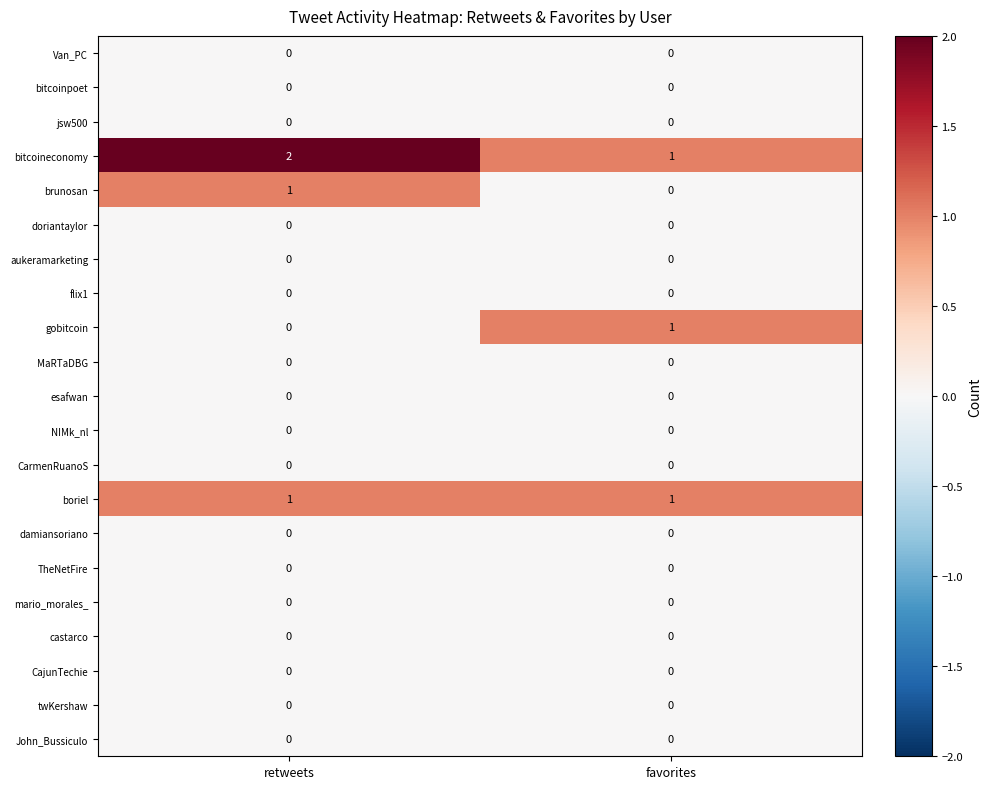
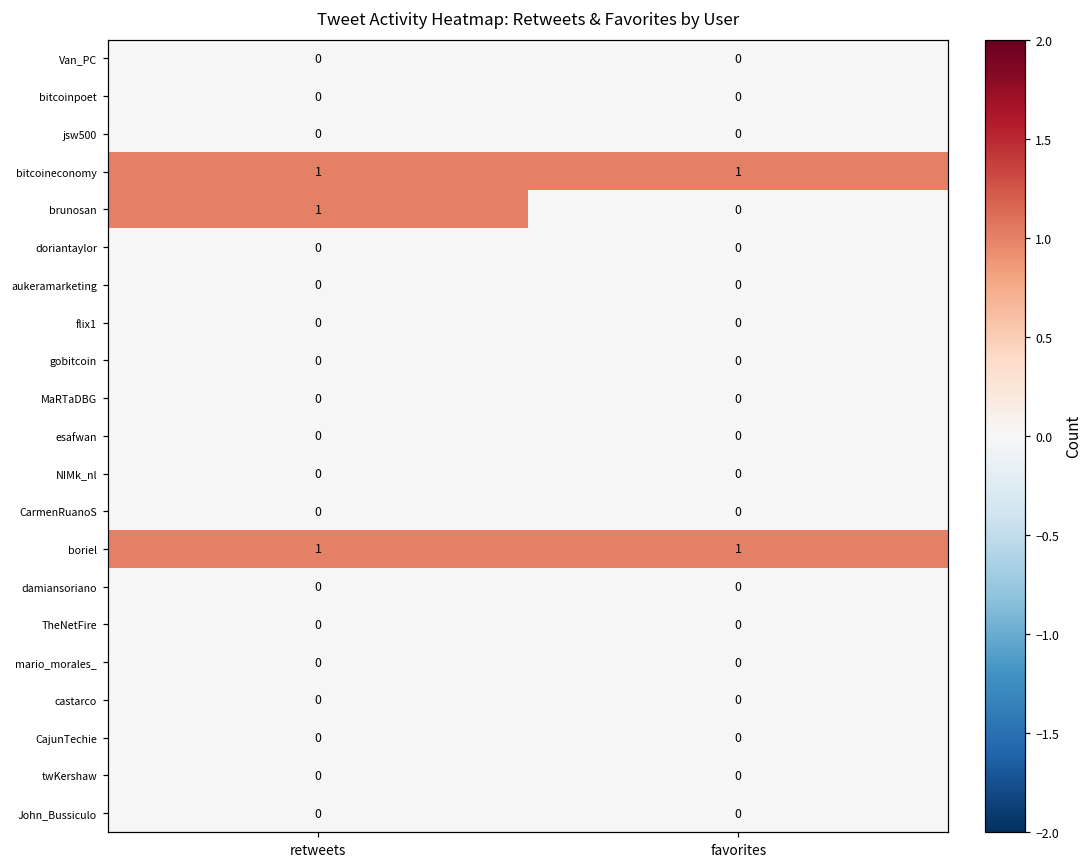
bitcoineconomy, retweets: 2 -> 1
gobitcoin, favorites: 1 -> 0
